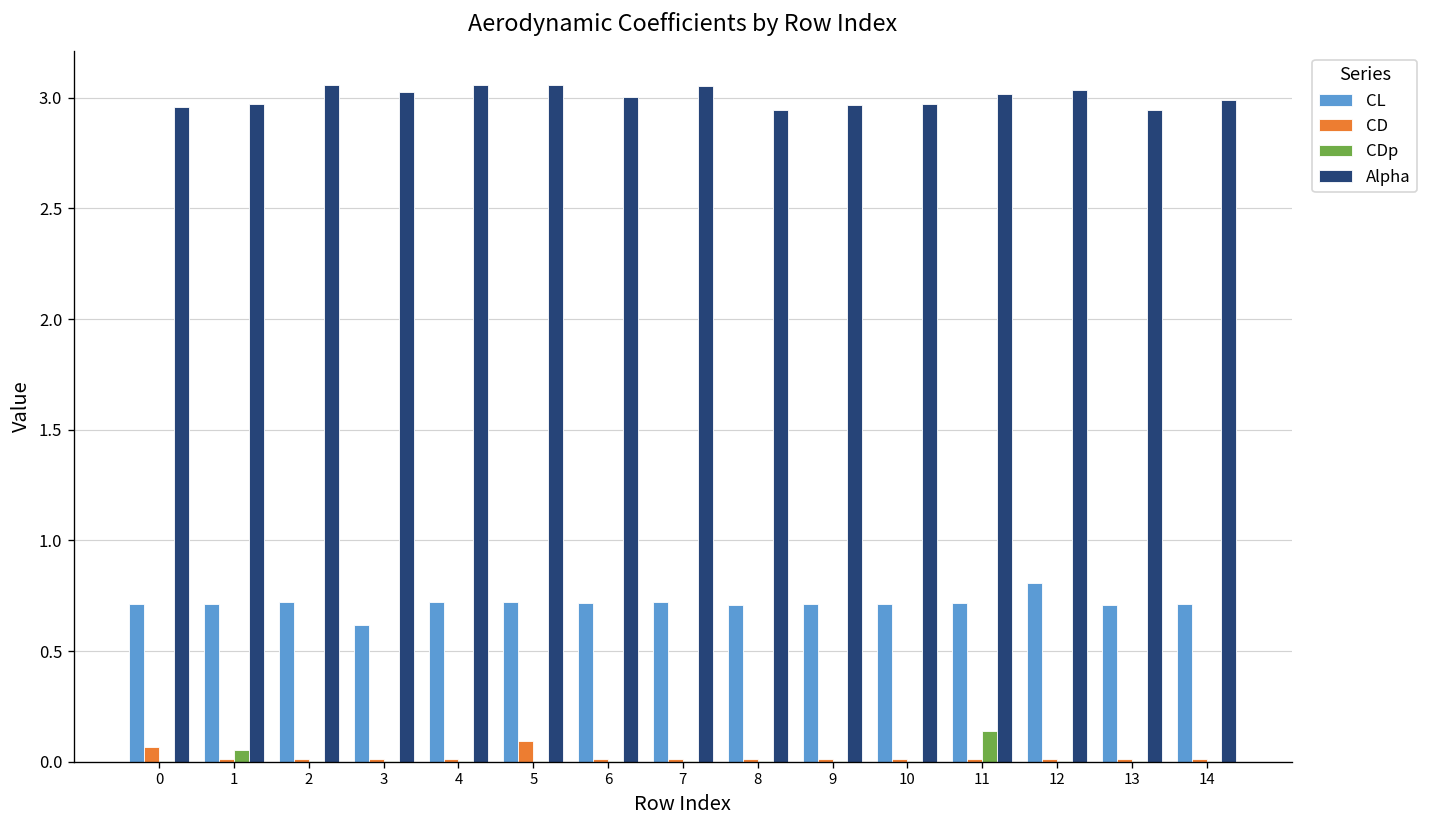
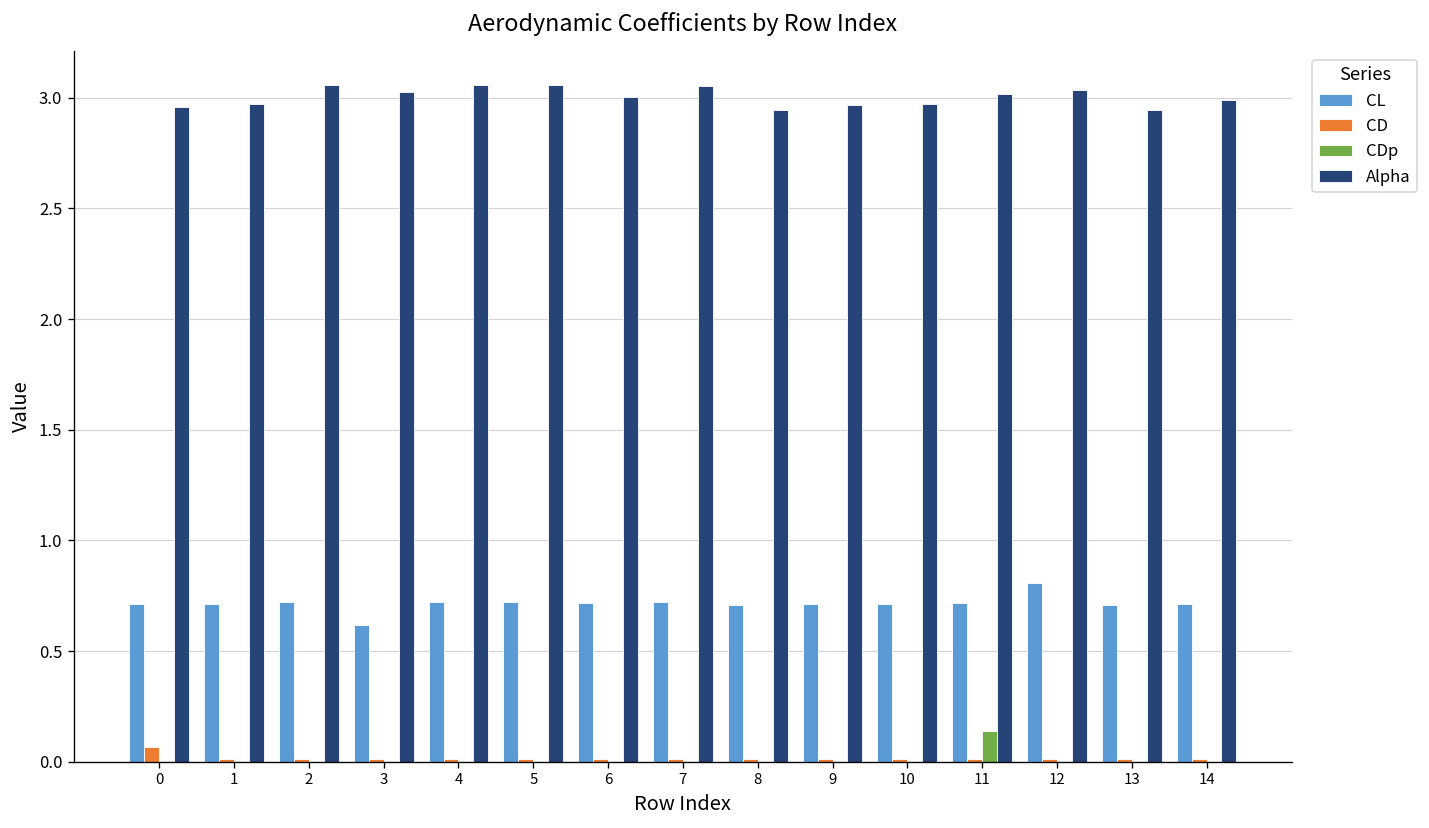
CDp, 1: 0.05 -> 0.00
CD, 5: 0.09 -> 0.01
